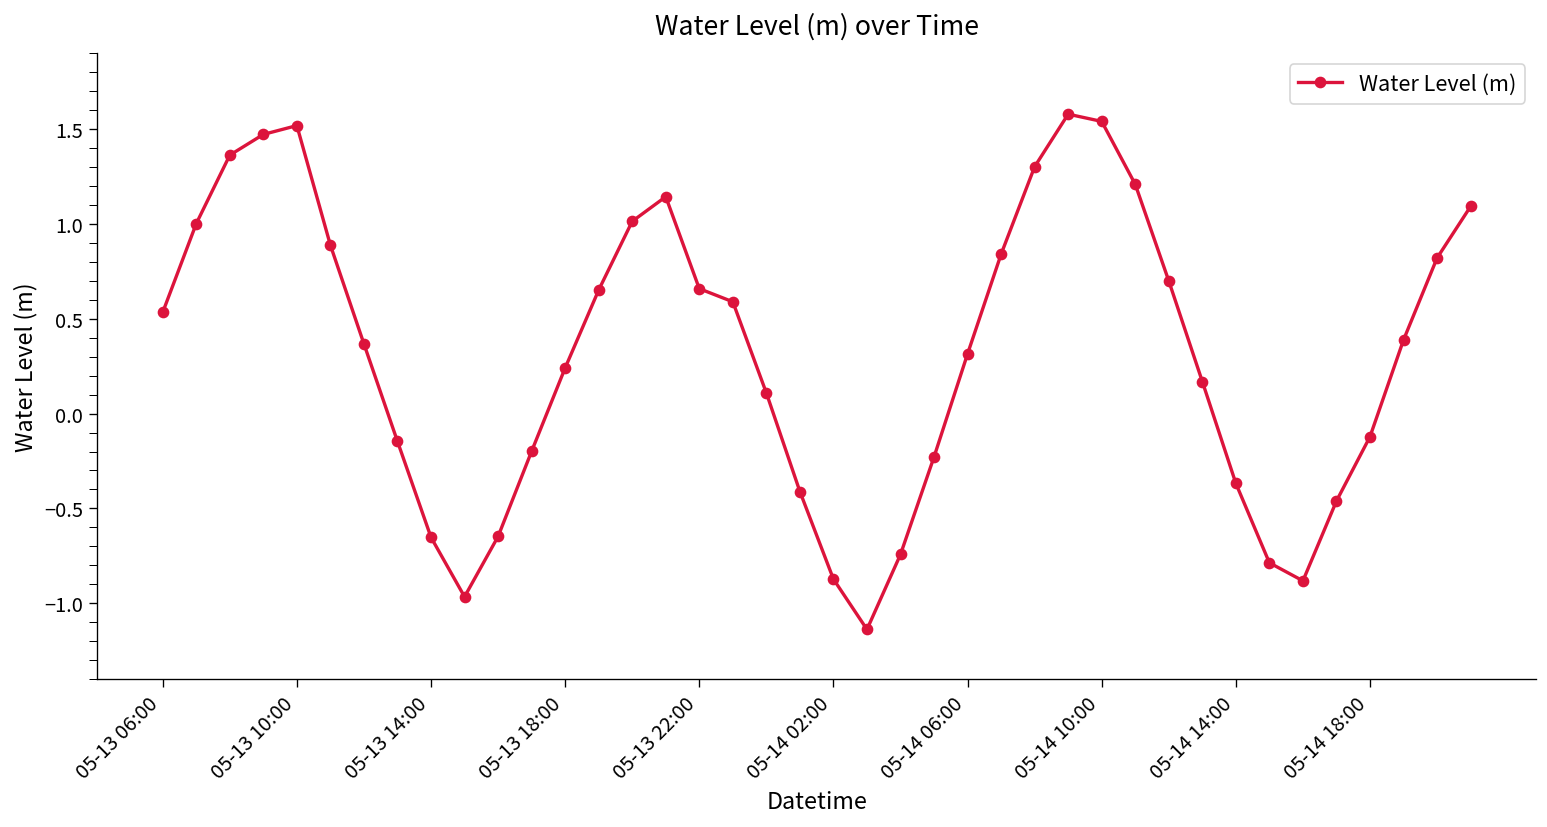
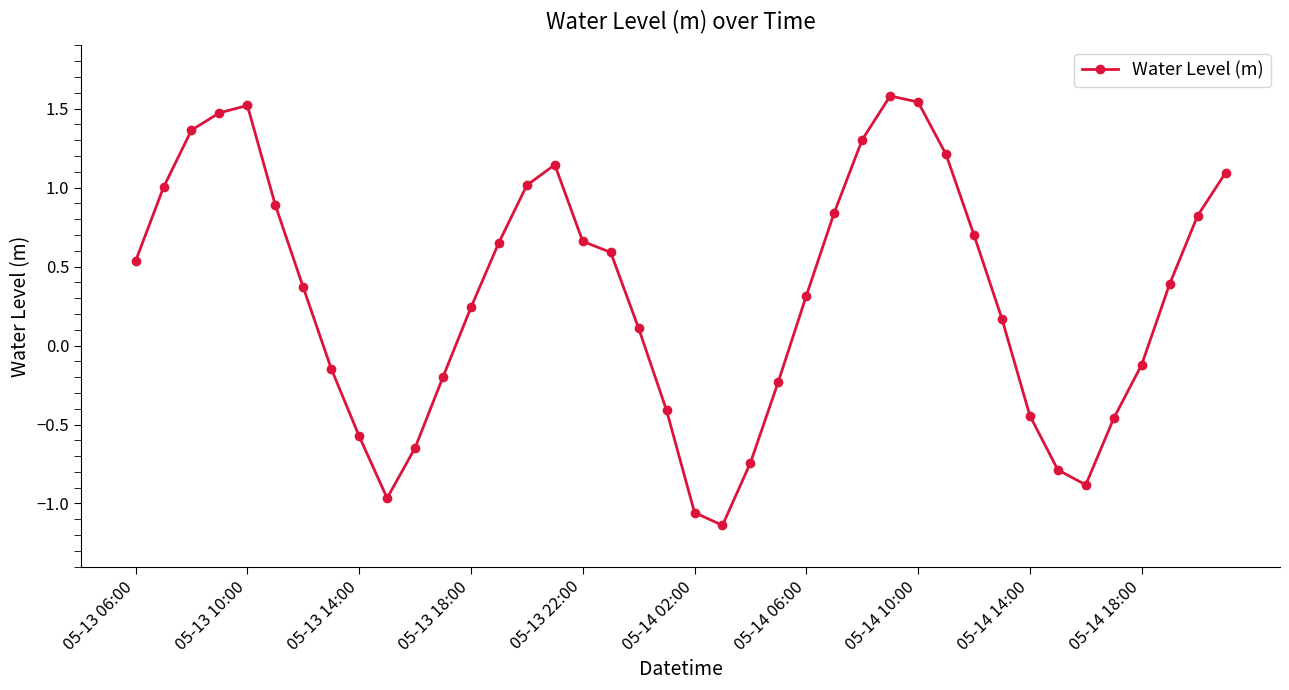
05-13 14:00: -0.65 -> -0.57
05-14 02:00: -0.87 -> -1.06
05-14 14:00: -0.37 -> -0.44
